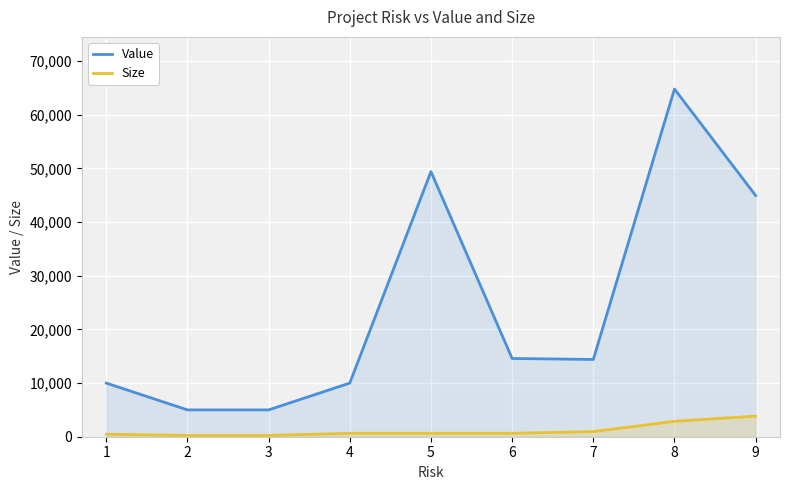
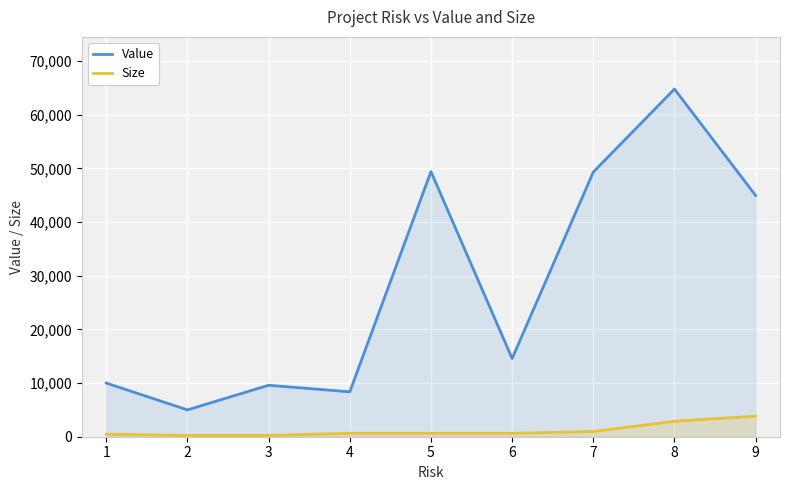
Value, 3: 5,000 -> 10,000
Value, 4: 10,000 -> 8,000
Value, 7: 14,000 -> 49,000
